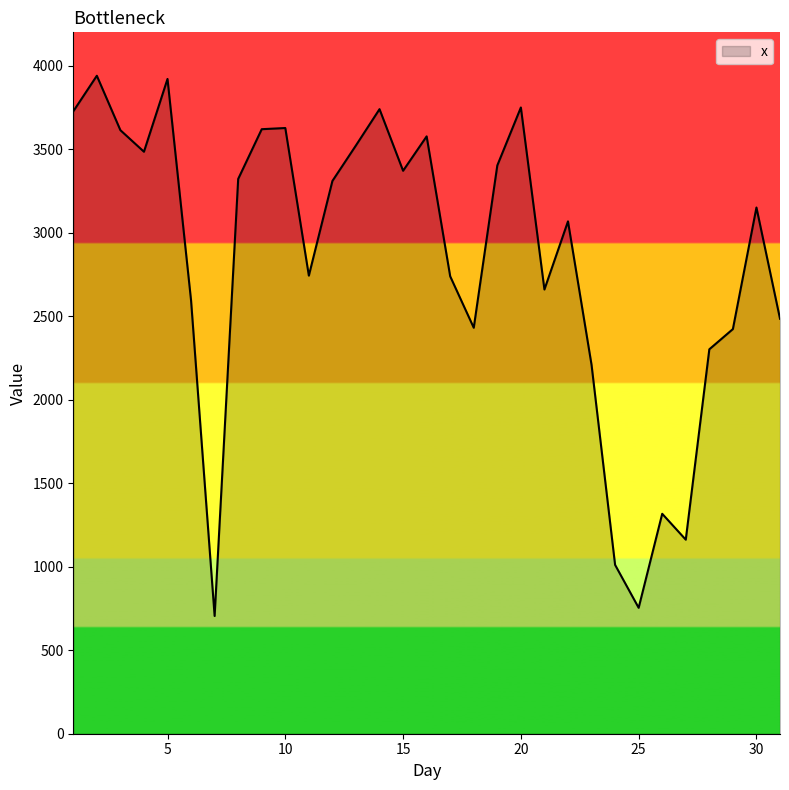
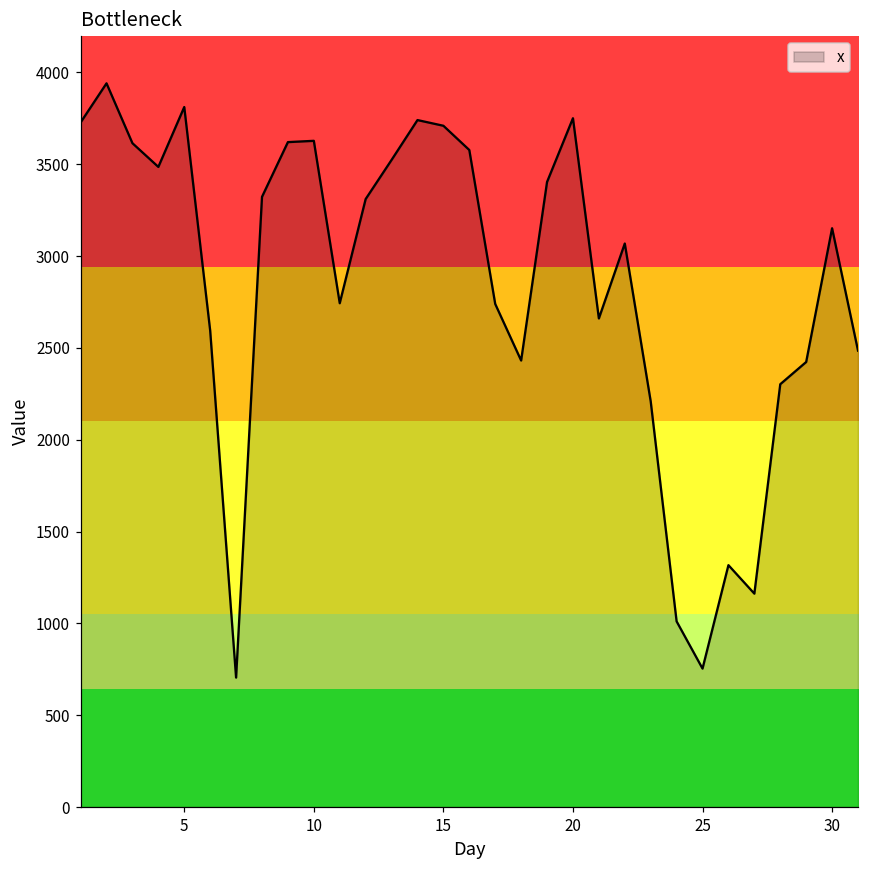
5: 3920 -> 3810
15: 3370 -> 3710
